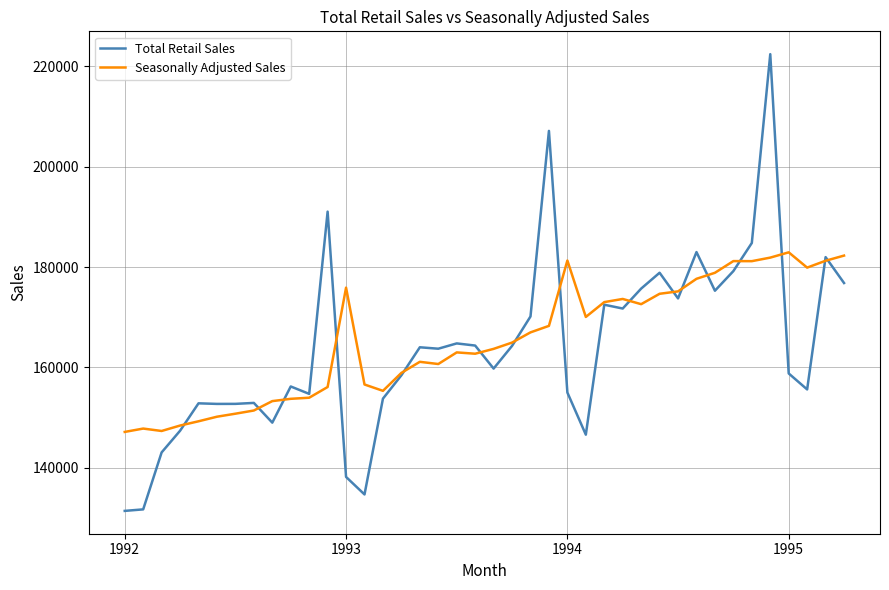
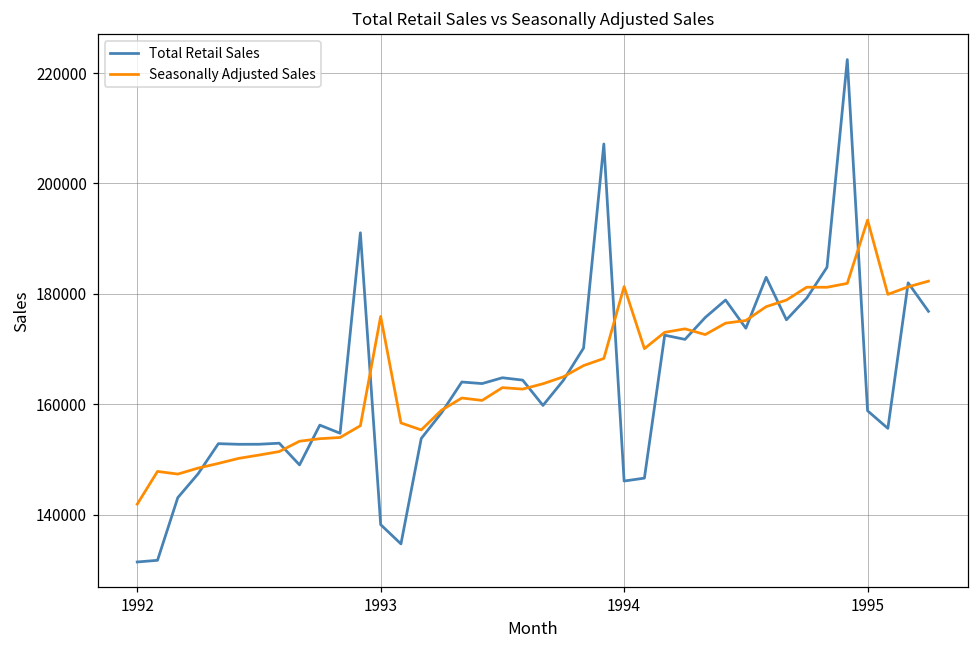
Seasonally Adjusted Sales, 1992: 147000 -> 142000
Total Retail Sales, 1994: 155000 -> 146000
Seasonally Adjusted Sales, 1995: 183000 -> 193000
